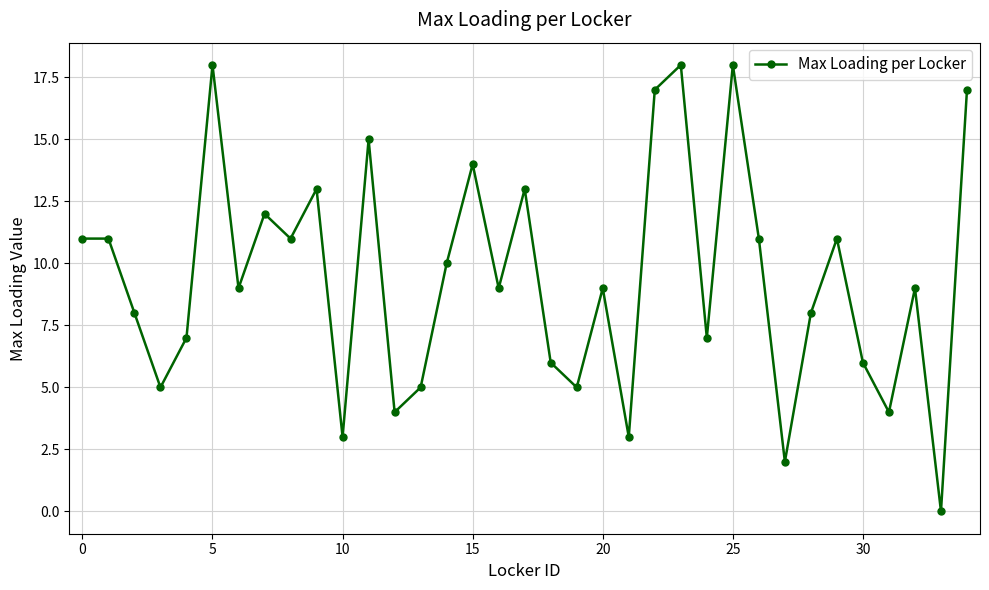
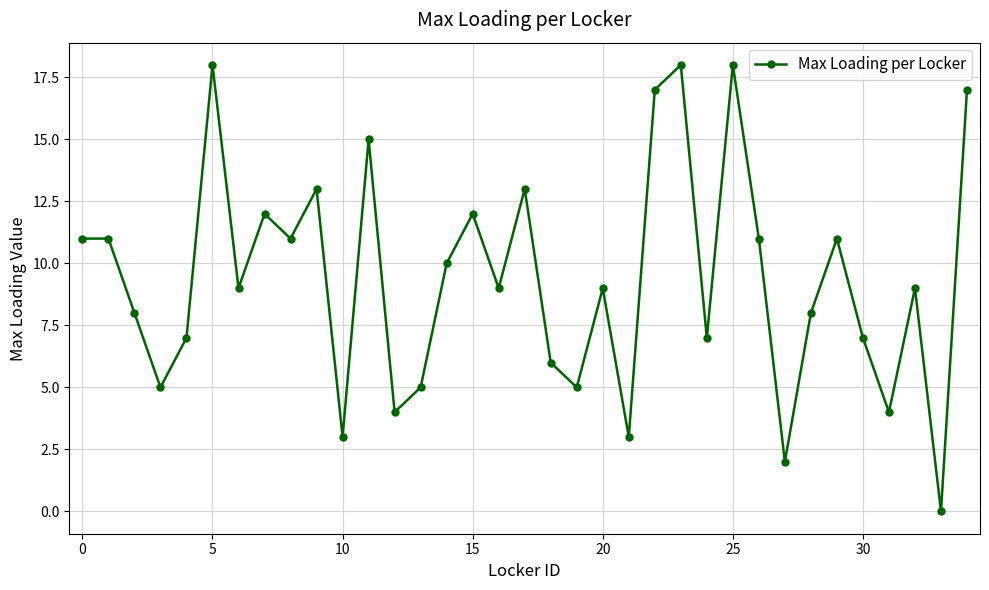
15: 14 -> 12
30: 6 -> 7
